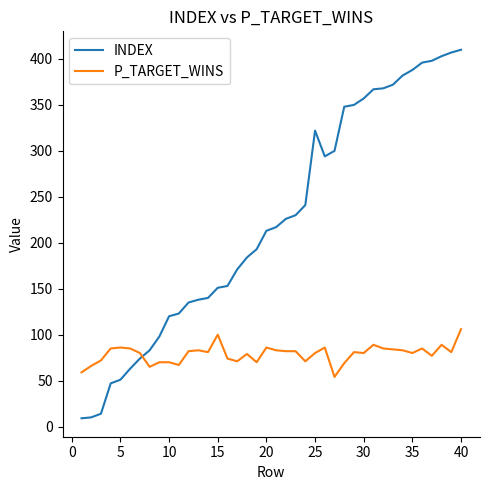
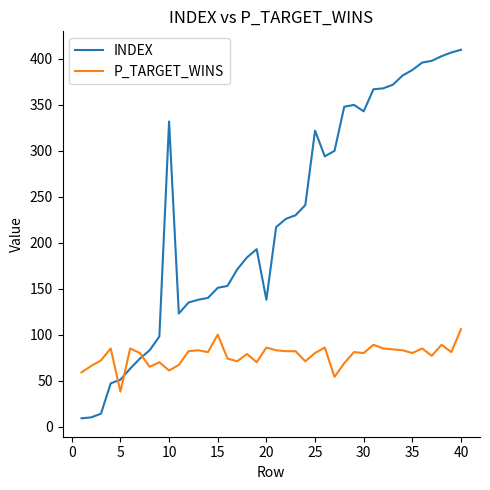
P_TARGET_WINS, 5: 90 -> 40
INDEX, 10: 120 -> 330
P_TARGET_WINS, 10: 70 -> 60
INDEX, 20: 210 -> 140
INDEX, 30: 360 -> 340
